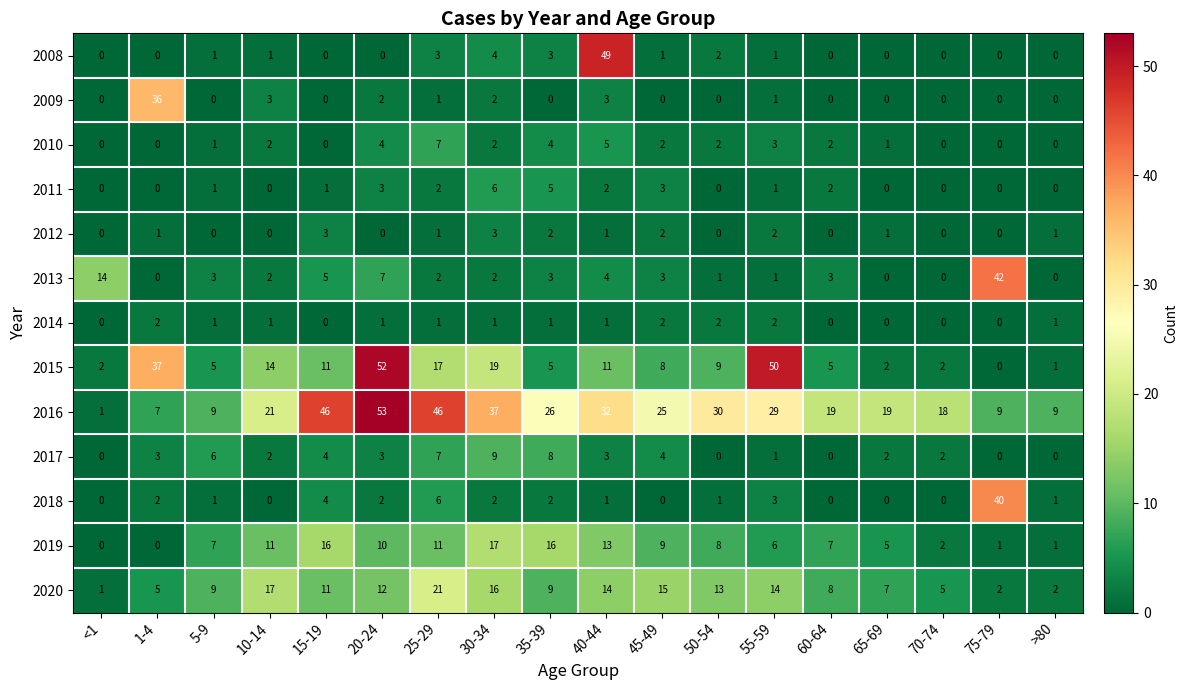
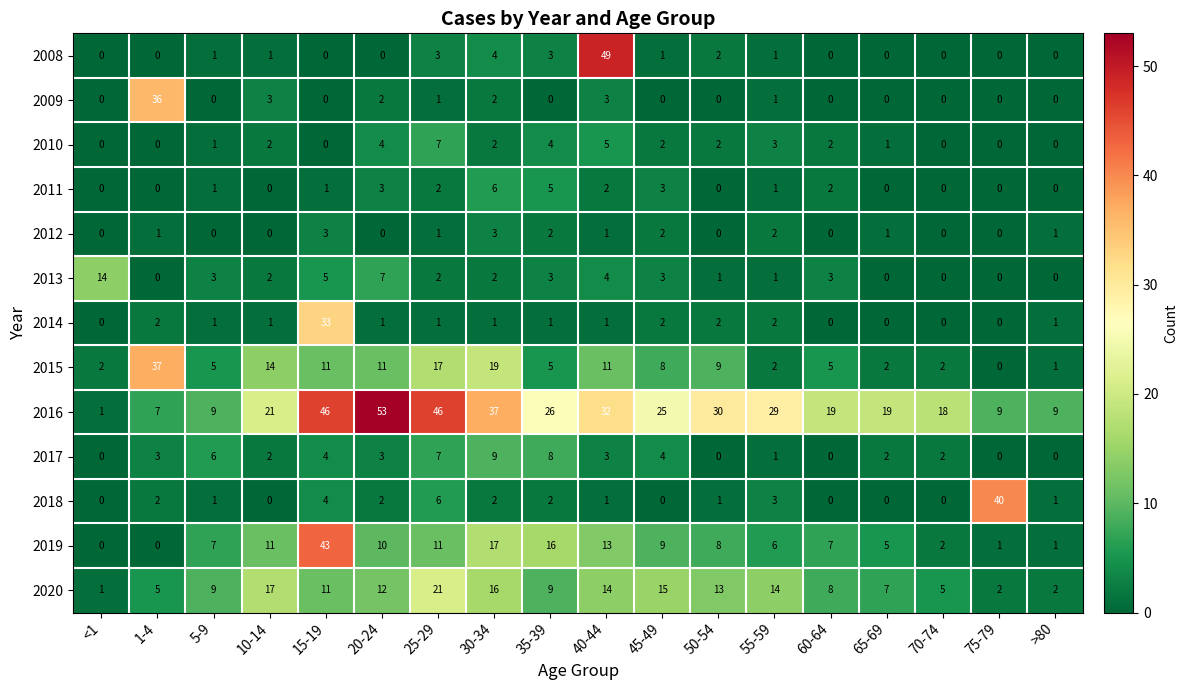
2013, 75-79: 42 -> 0
2014, 15-19: 0 -> 33
2015, 20-24: 52 -> 11
2015, 55-59: 50 -> 2
2019, 15-19: 16 -> 43
